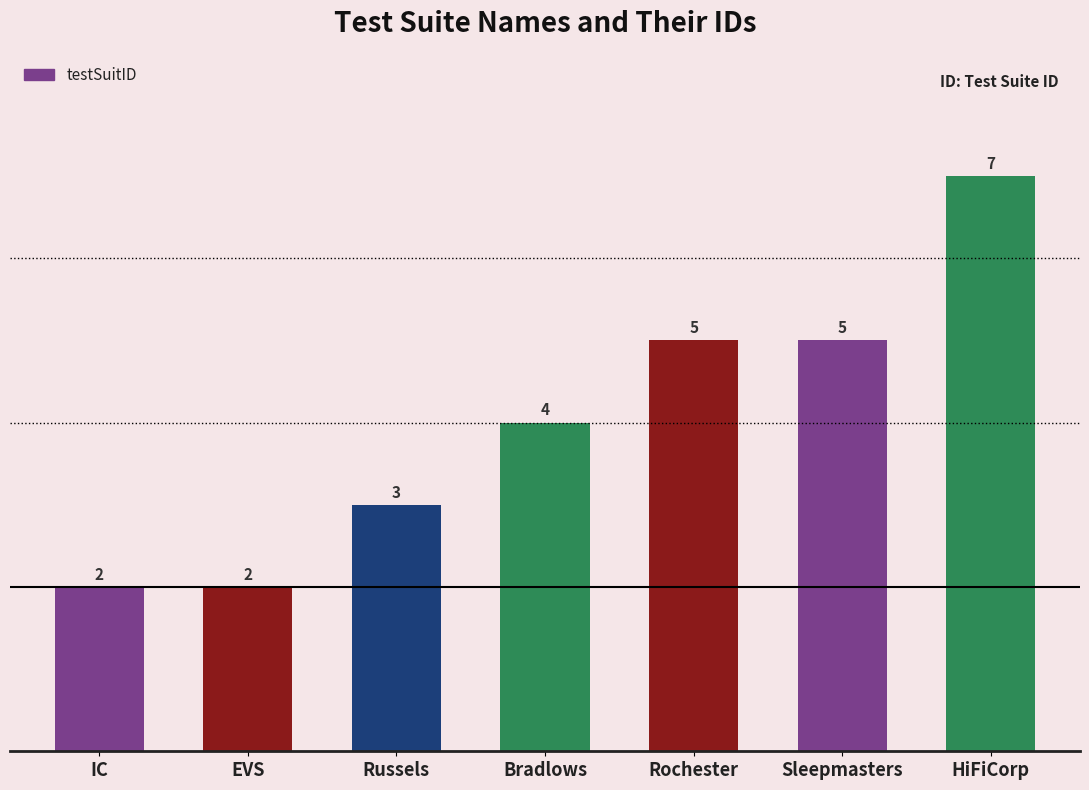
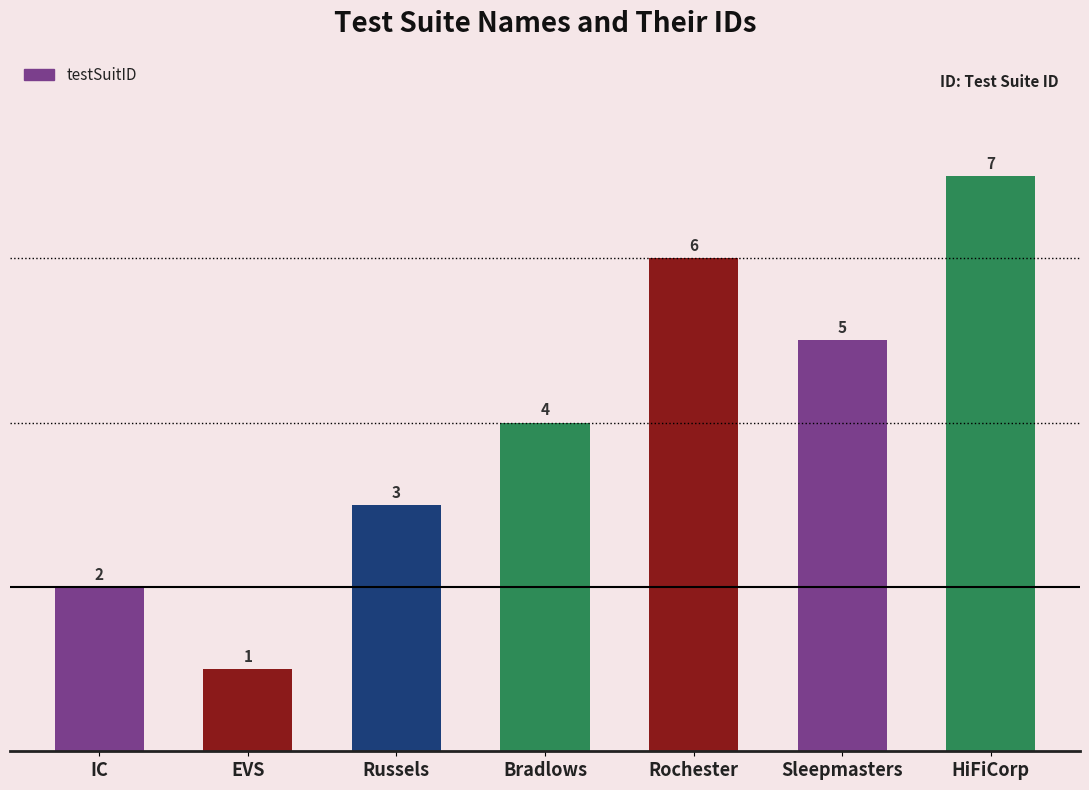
EVS: 2 -> 1
Rochester: 5 -> 6
